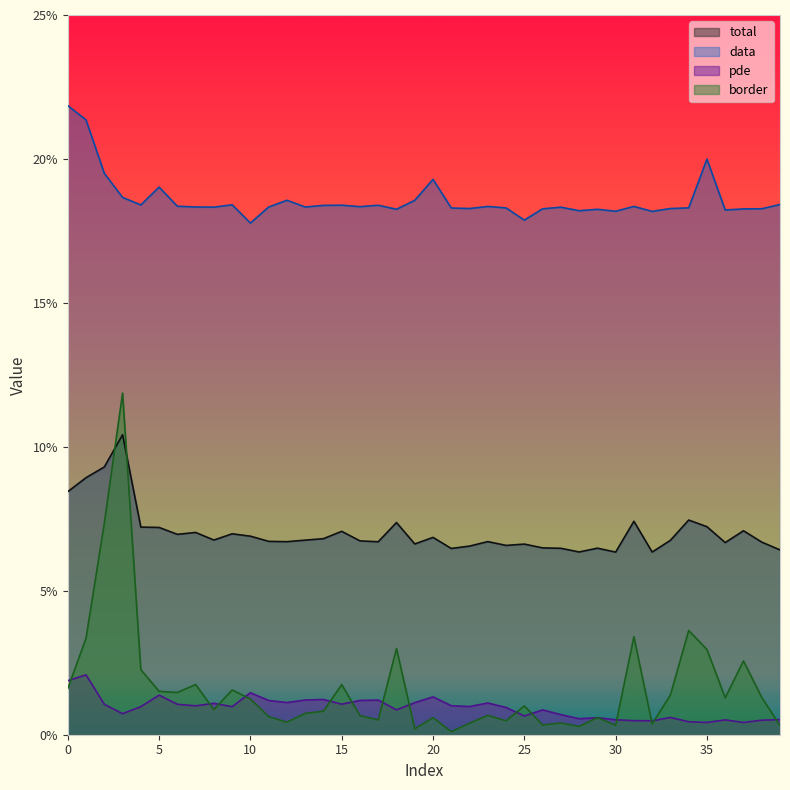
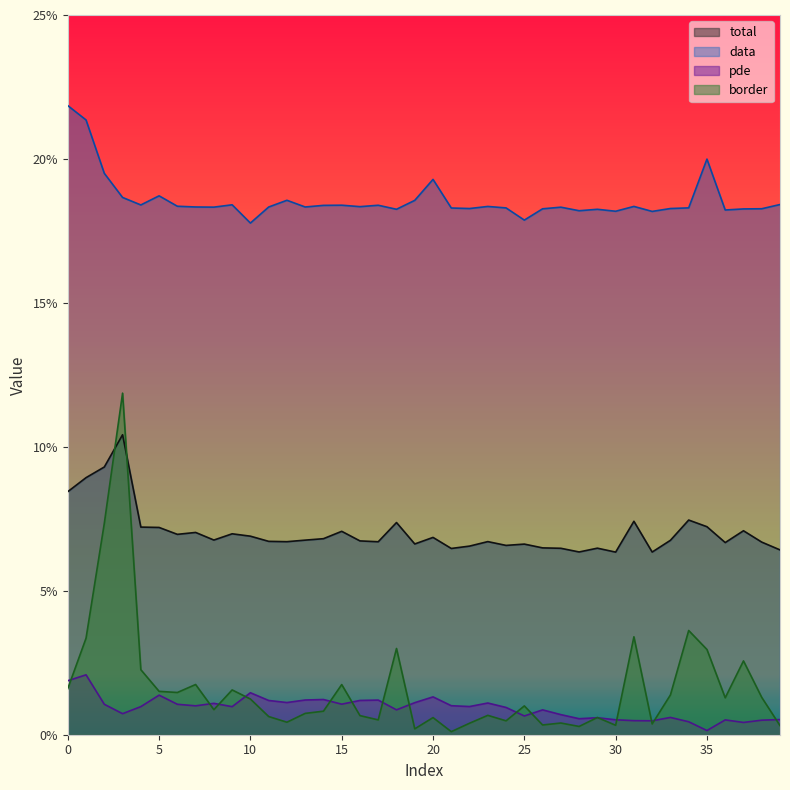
data, 5: 19.0% -> 18.7%
pde, 35: 0.4% -> 0.1%
